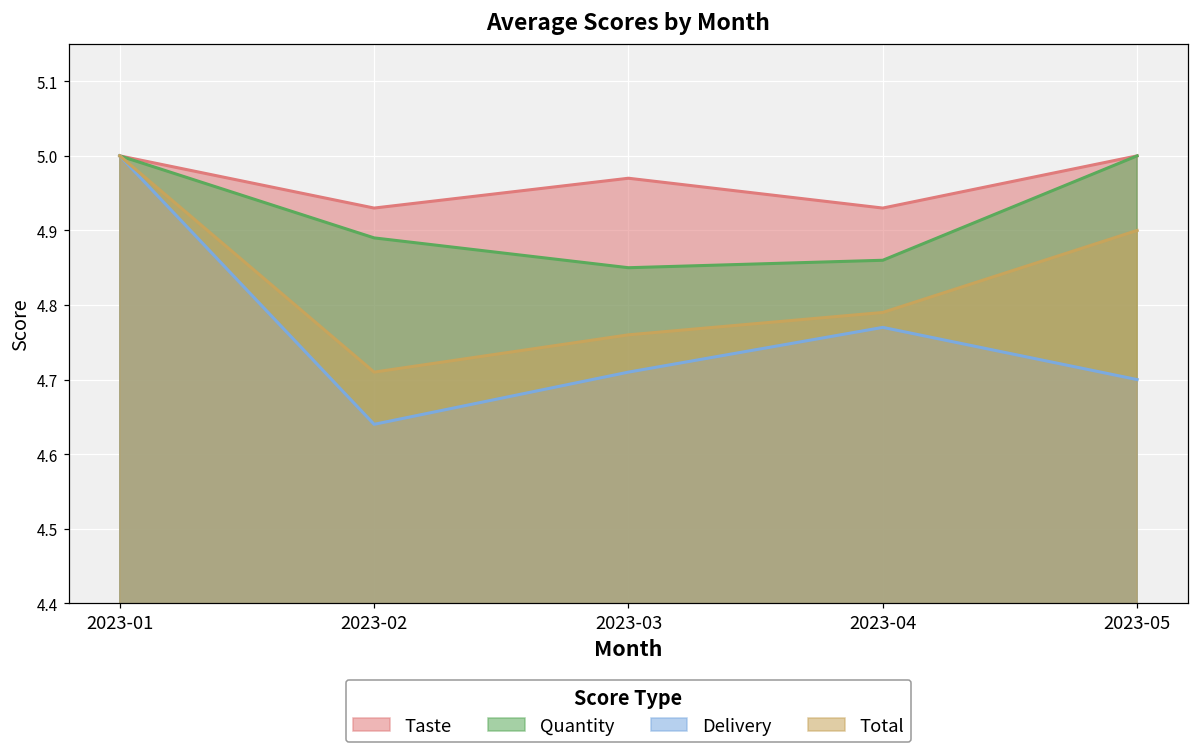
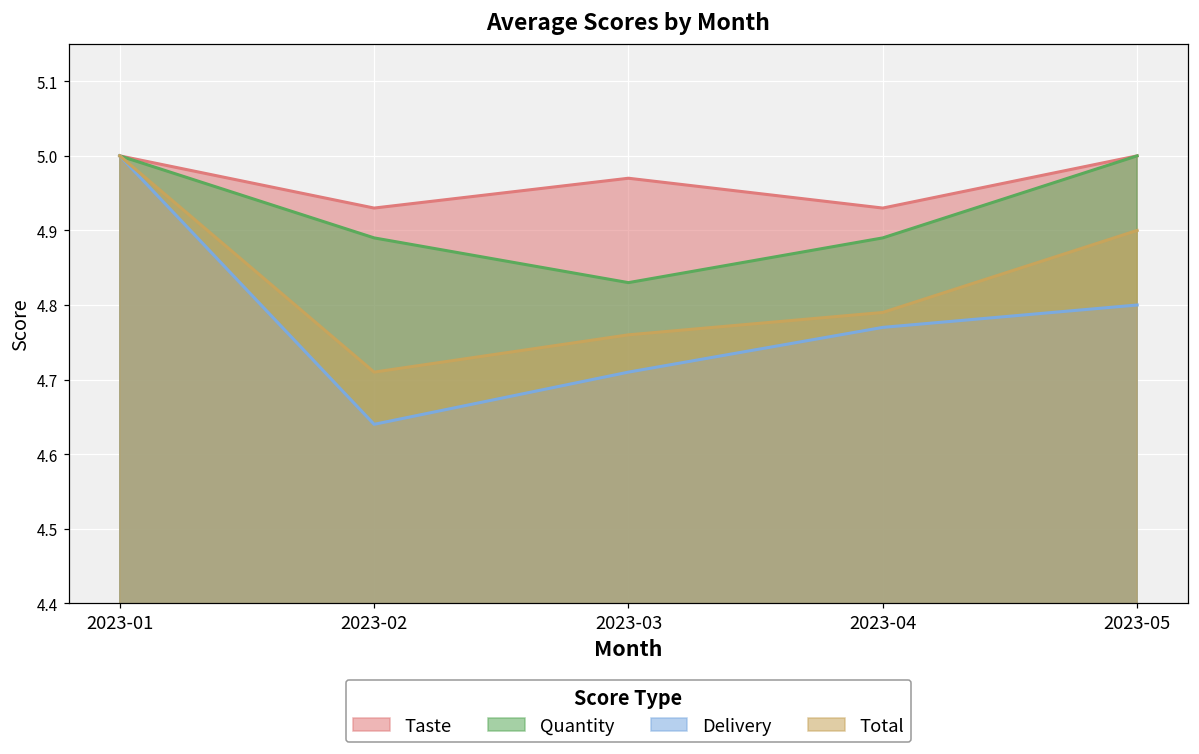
Quantity, 2023-03: 4.85 -> 4.83
Quantity, 2023-04: 4.86 -> 4.89
Delivery, 2023-05: 4.7 -> 4.8
